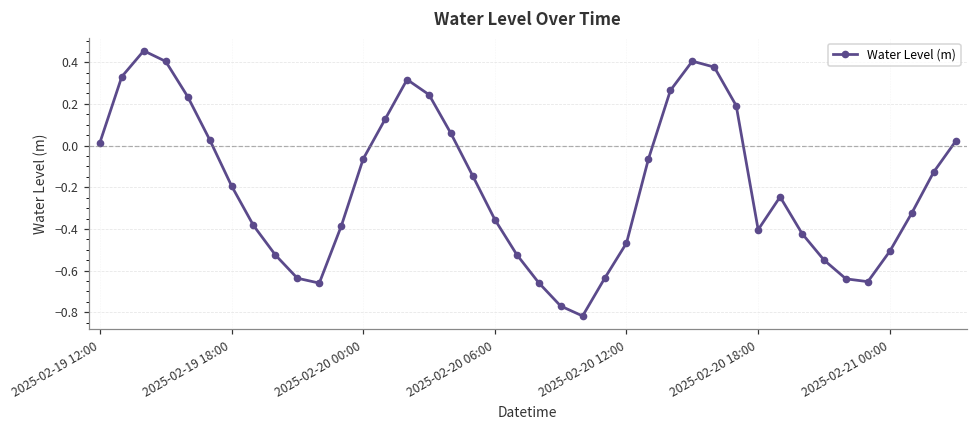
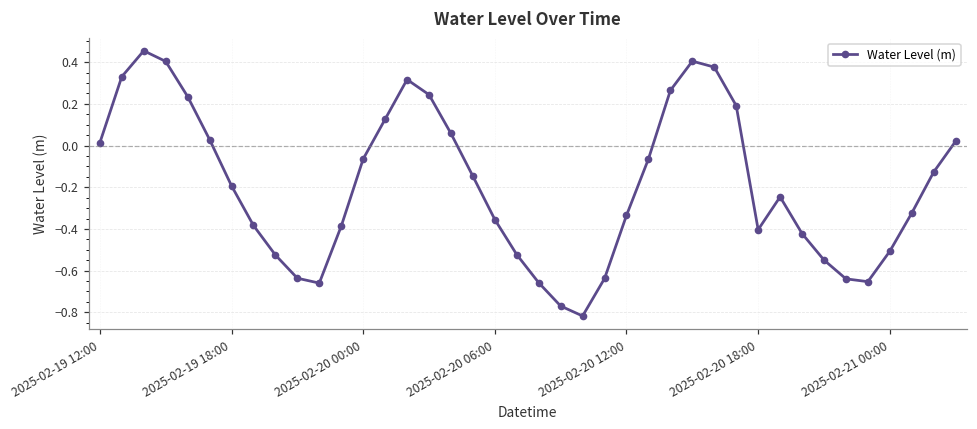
2025-02-20 12:00: -0.47 -> -0.33
